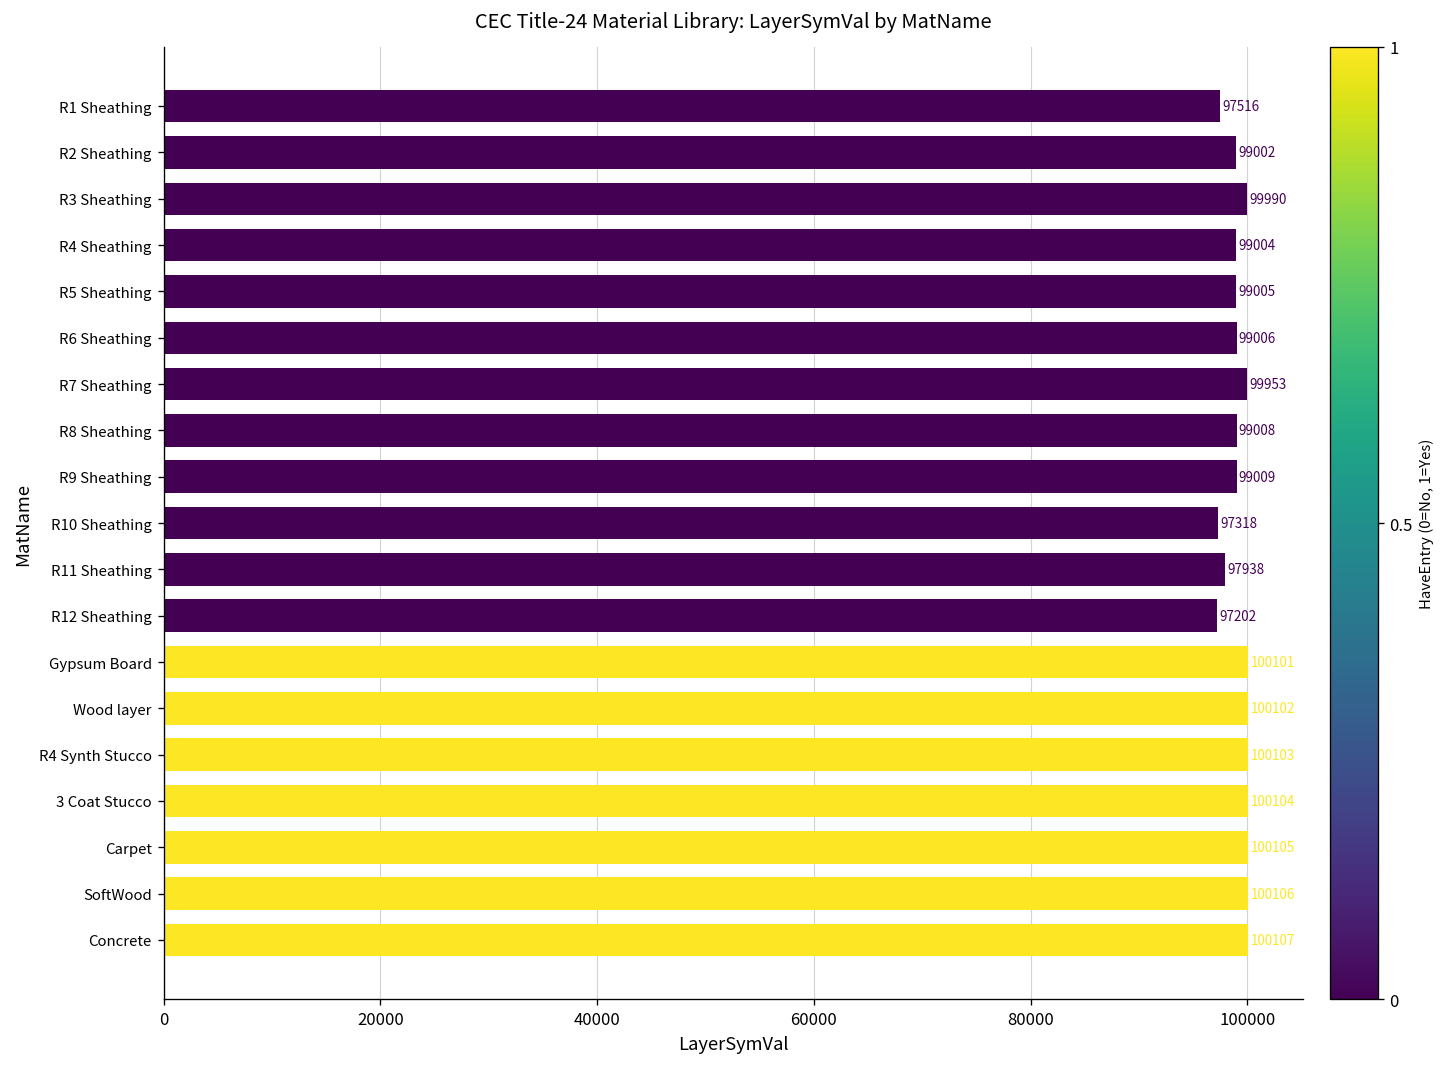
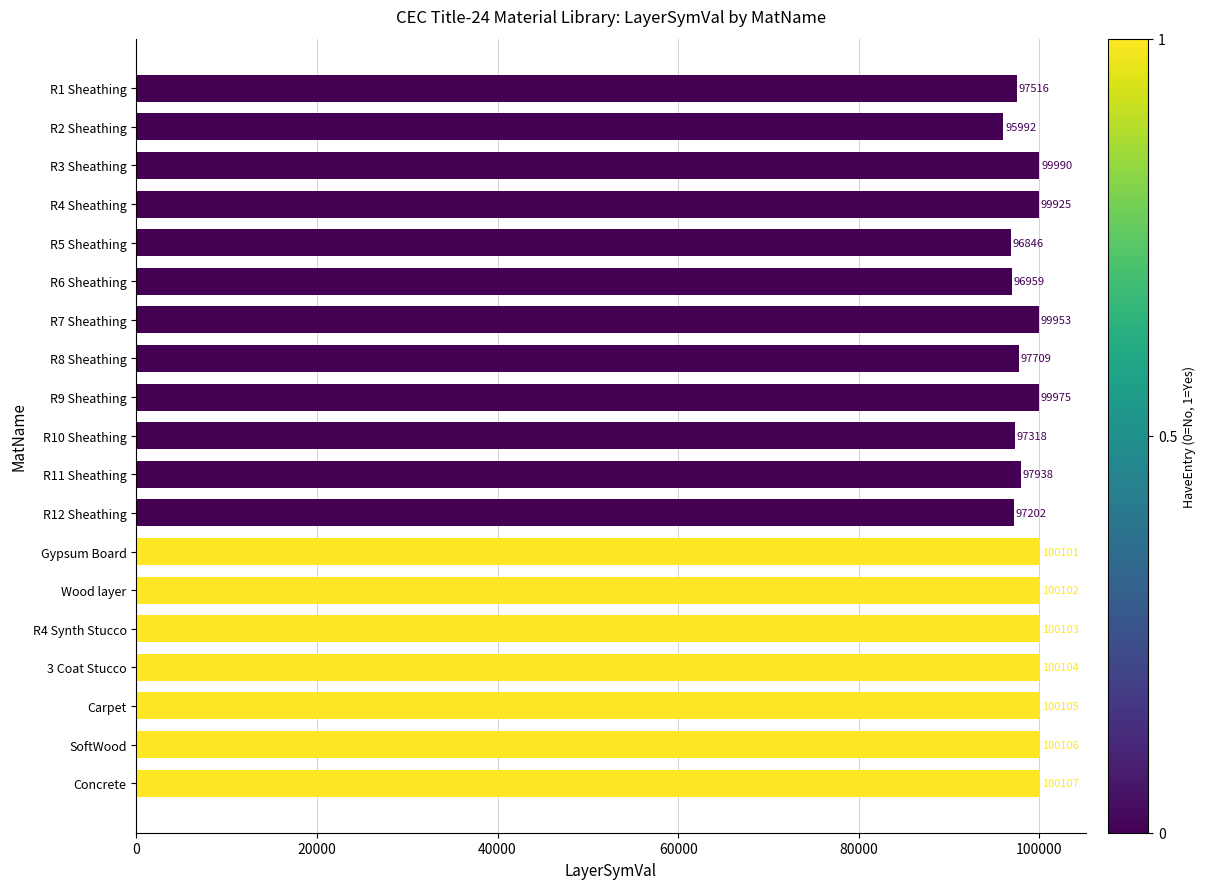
R2 Sheathing: 99002 -> 95992
R4 Sheathing: 99004 -> 99925
R5 Sheathing: 99005 -> 96846
R6 Sheathing: 99006 -> 96959
R8 Sheathing: 99008 -> 97709
R9 Sheathing: 99009 -> 99975
